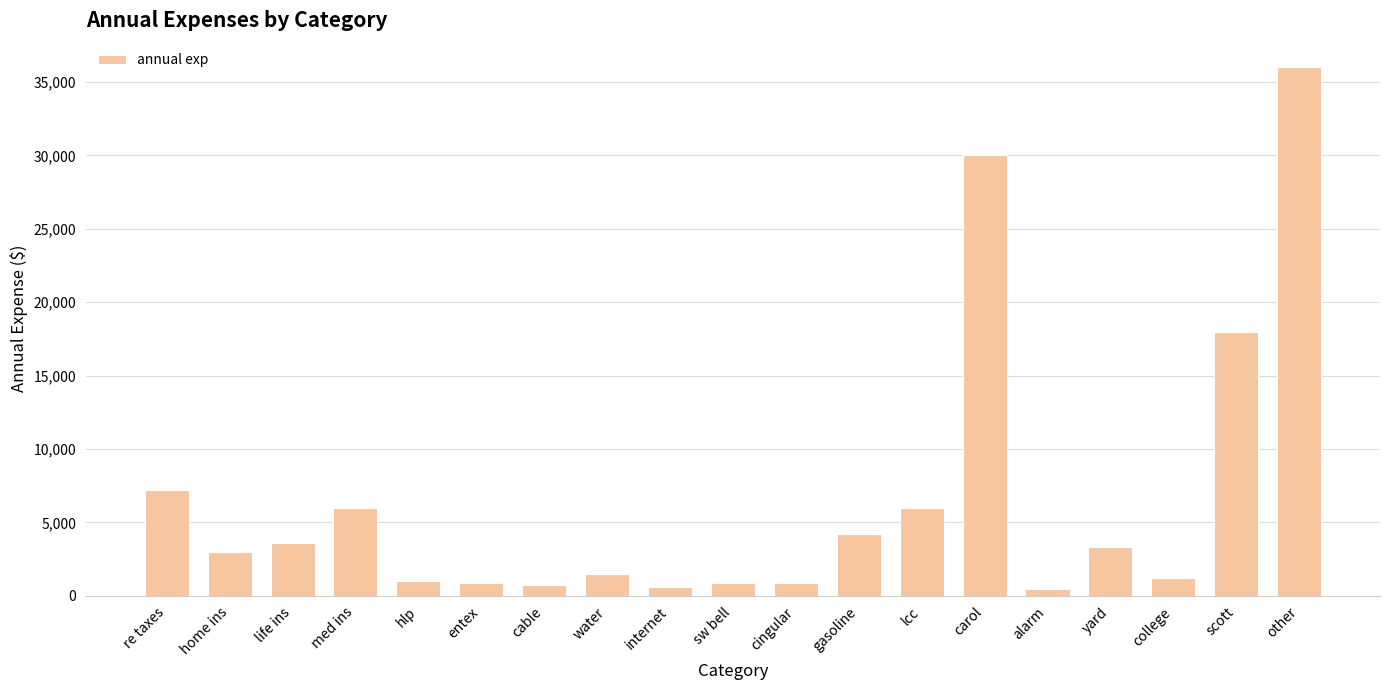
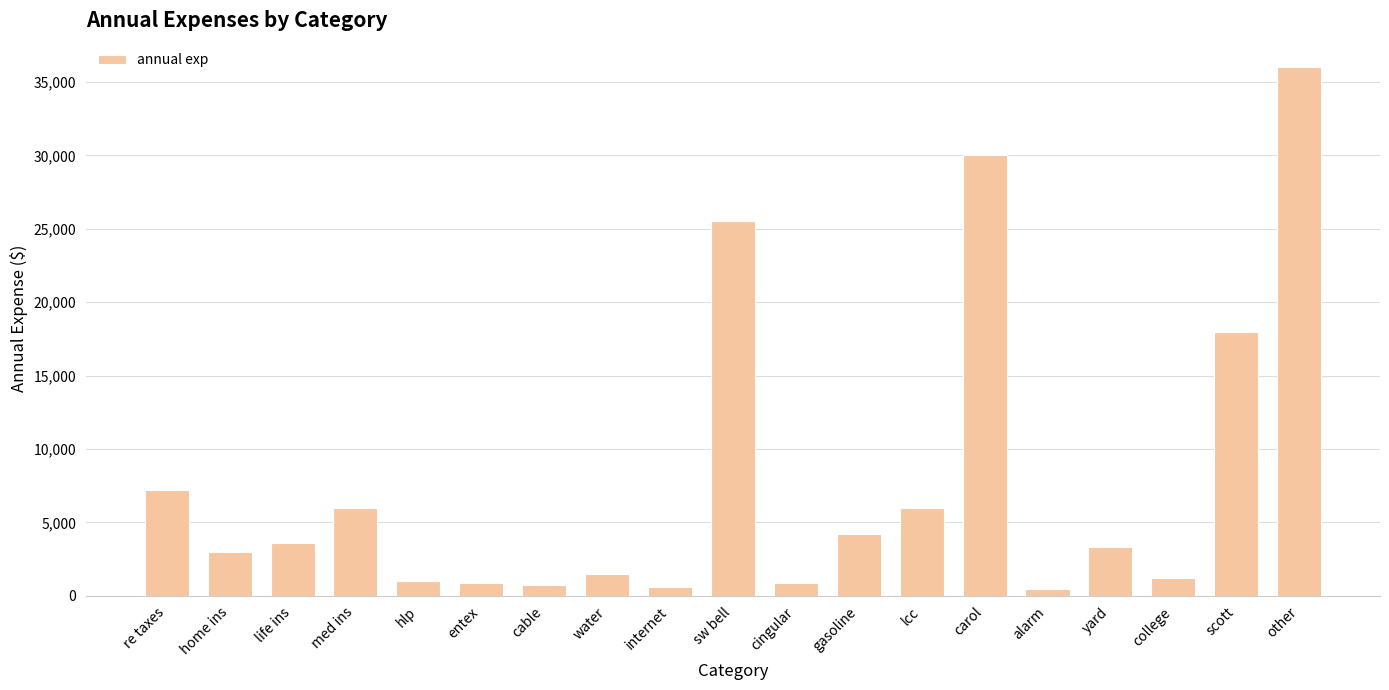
sw bell: 900 -> 25,500
